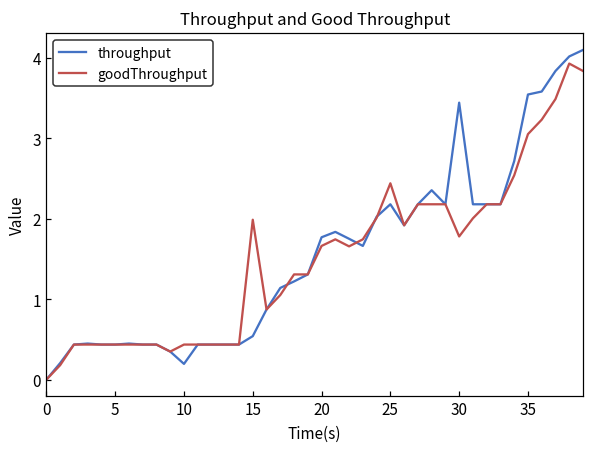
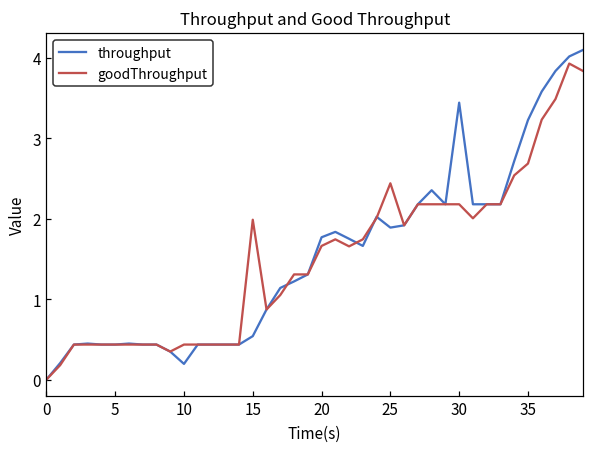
throughput, 25: 2.2 -> 1.9
goodThroughput, 30: 1.8 -> 2.2
throughput, 35: 3.5 -> 3.2
goodThroughput, 35: 3.1 -> 2.7
